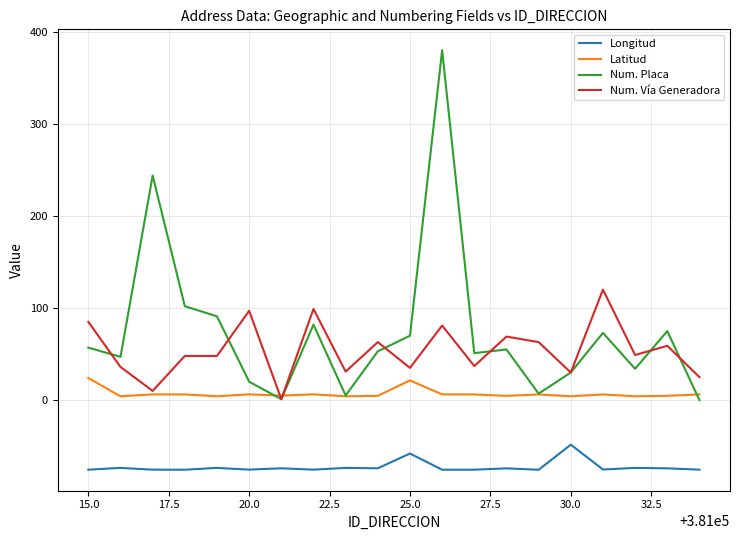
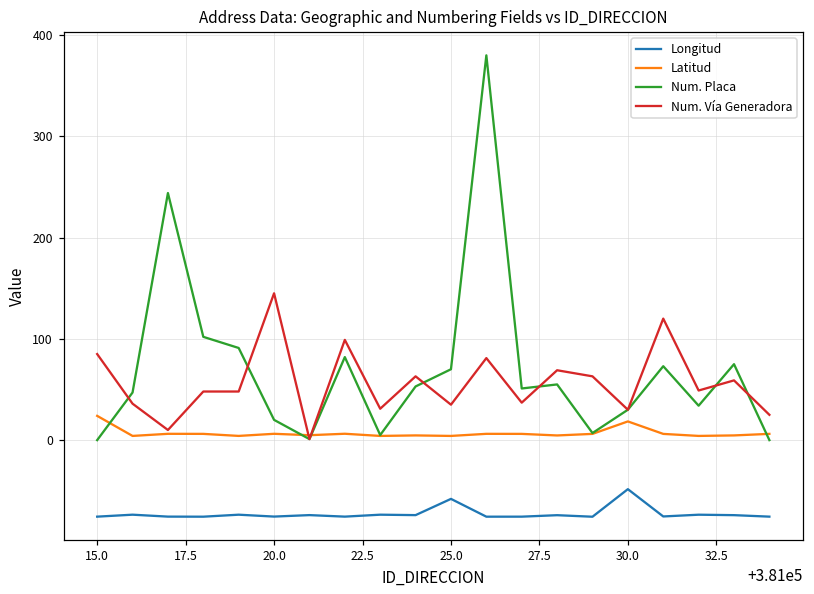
Num. Placa, 15.0: 60 -> 0
Num. Vía Generadora, 20.0: 100 -> 150
Latitud, 25.0: 20 -> 0
Latitud, 30.0: 0 -> 20
